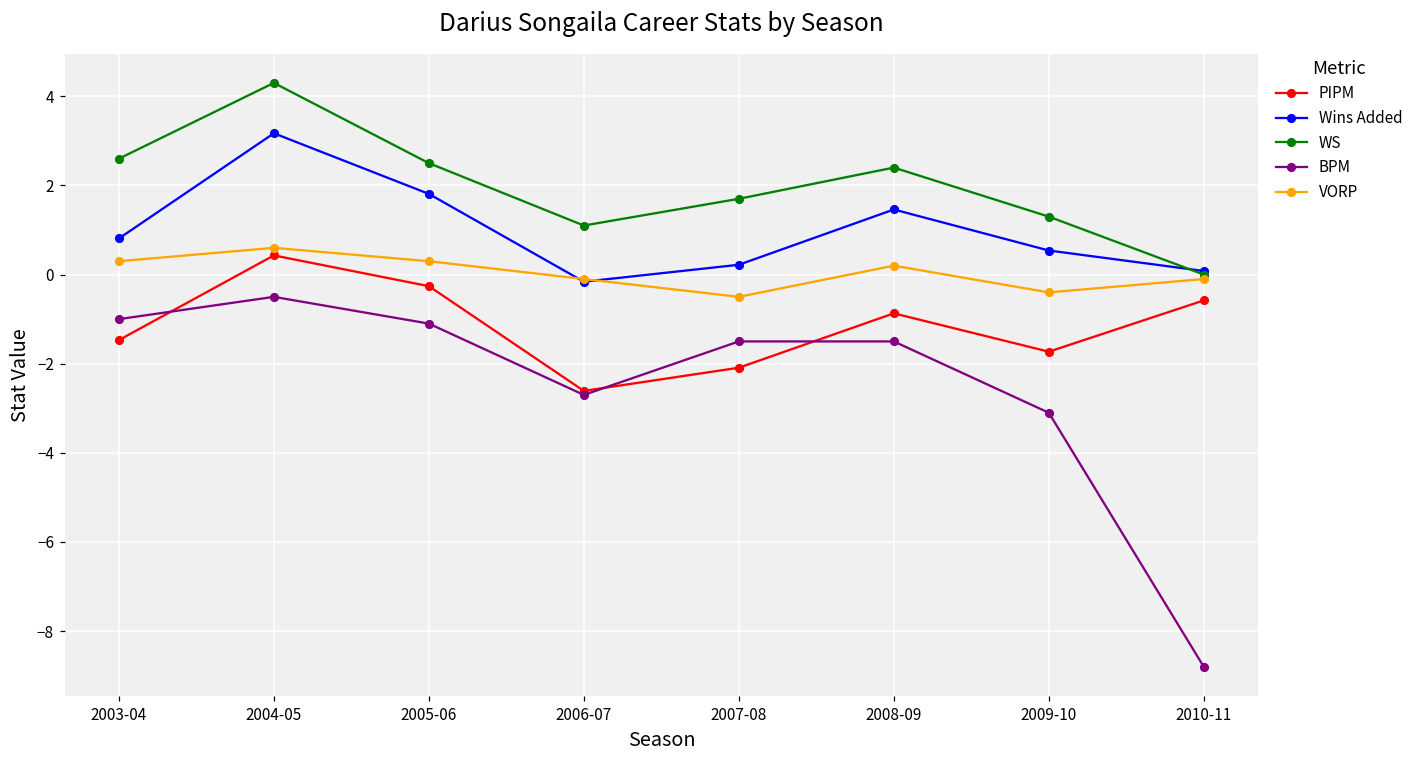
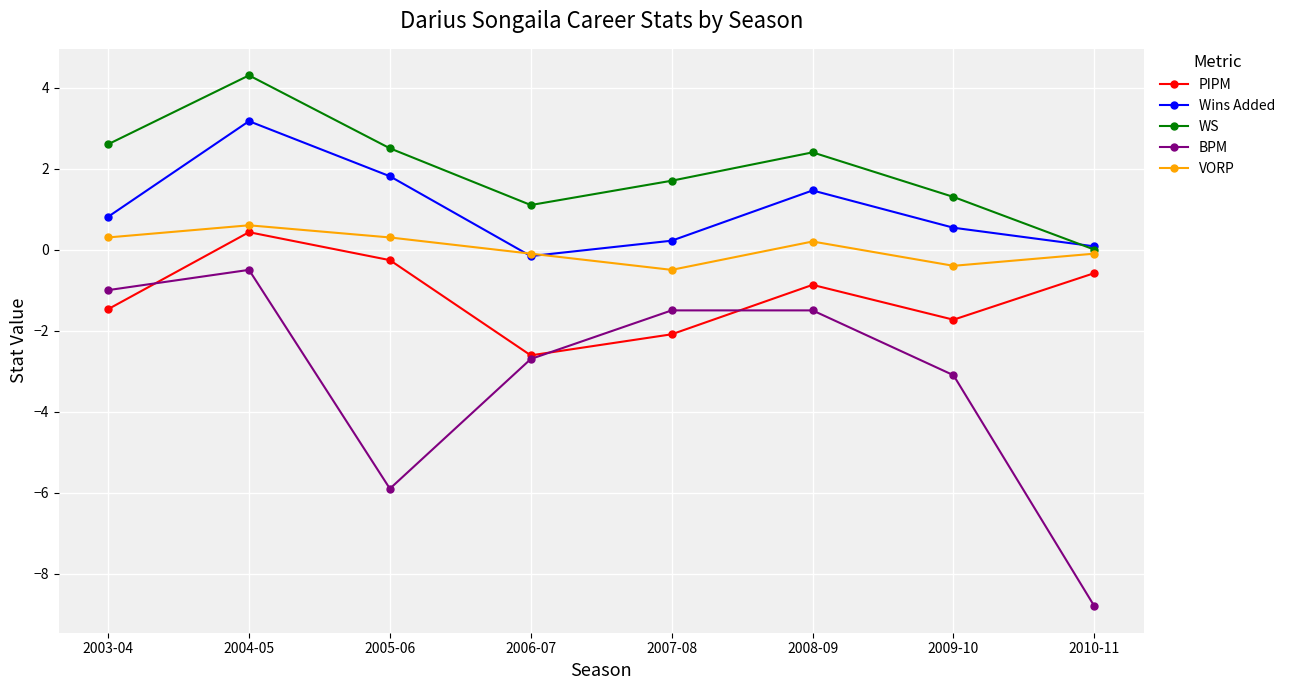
BPM, 2005-06: -1.1 -> -5.9
